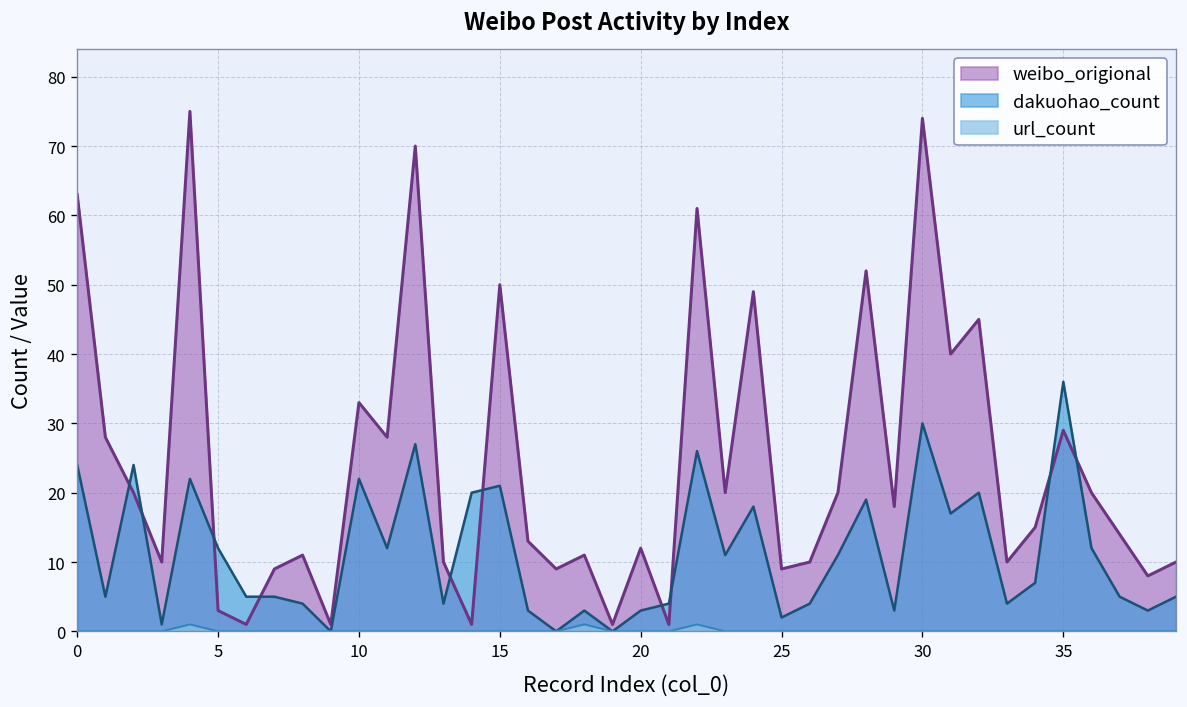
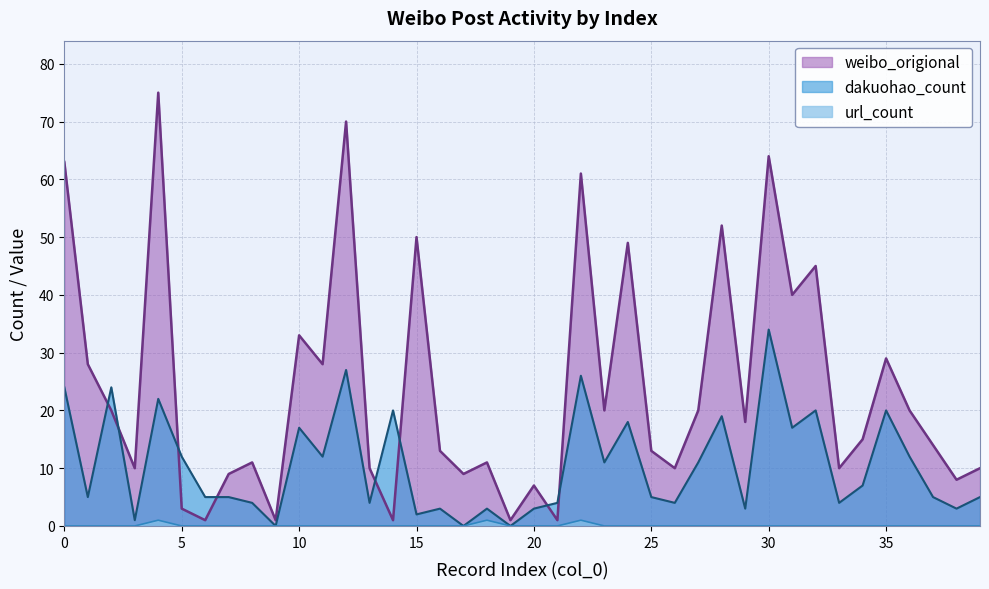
dakuohao_count, 10: 22 -> 17
dakuohao_count, 15: 21 -> 2
weibo_origional, 20: 12 -> 7
weibo_origional, 25: 9 -> 13
dakuohao_count, 25: 2 -> 5
weibo_origional, 30: 74 -> 64
dakuohao_count, 30: 30 -> 34
dakuohao_count, 35: 36 -> 20
